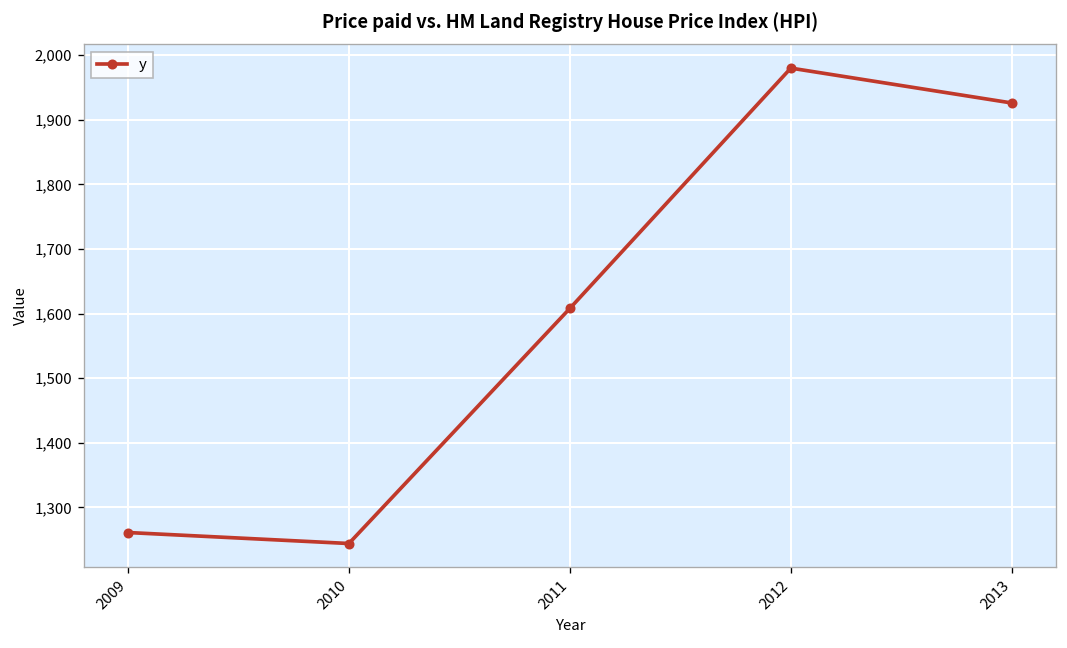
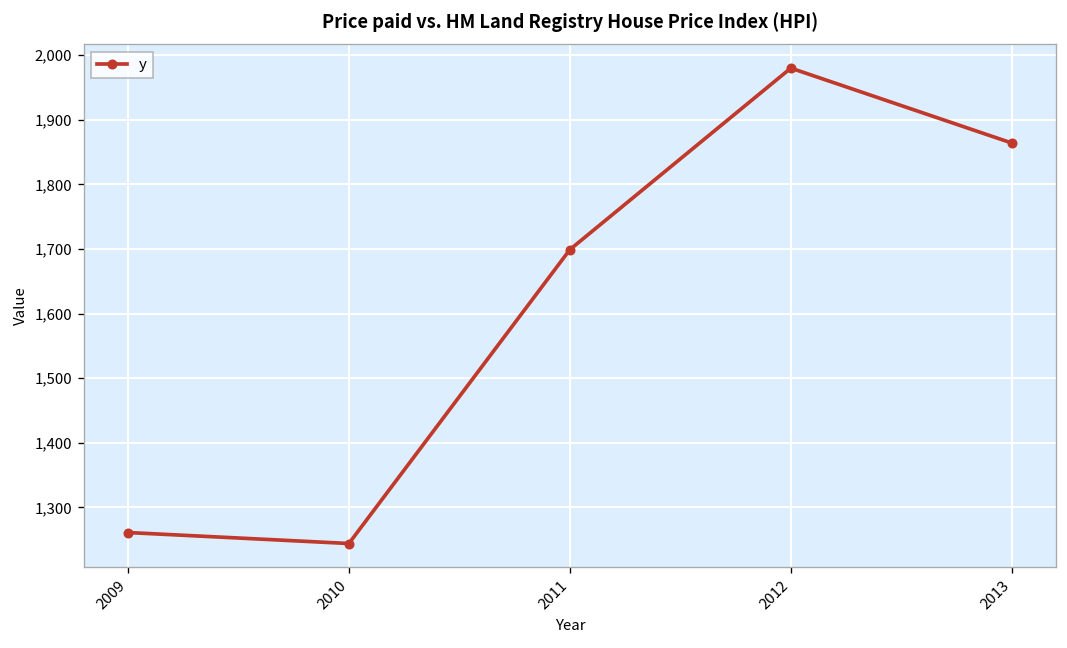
2011: 1,610 -> 1,700
2013: 1,930 -> 1,860
